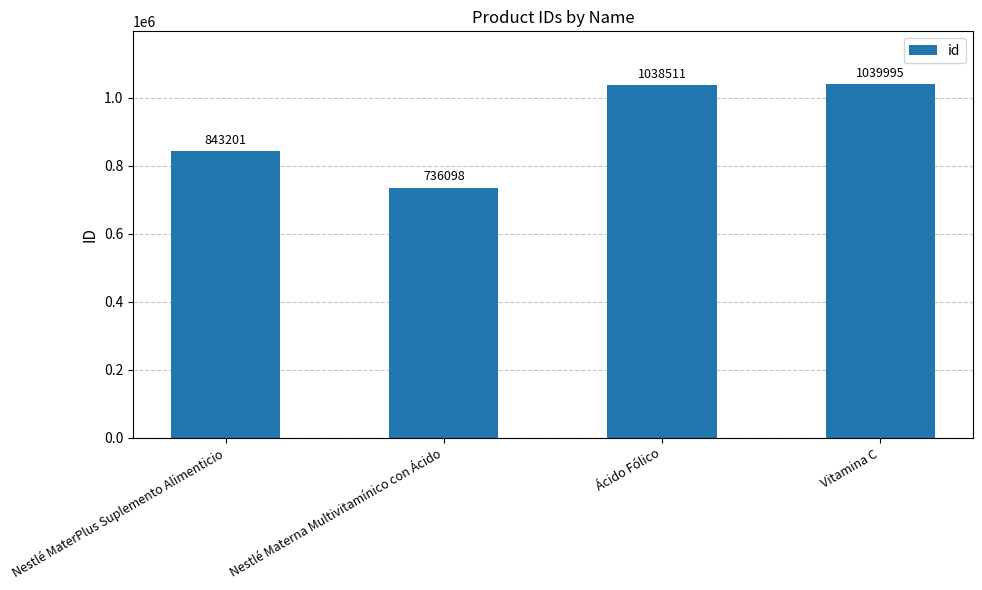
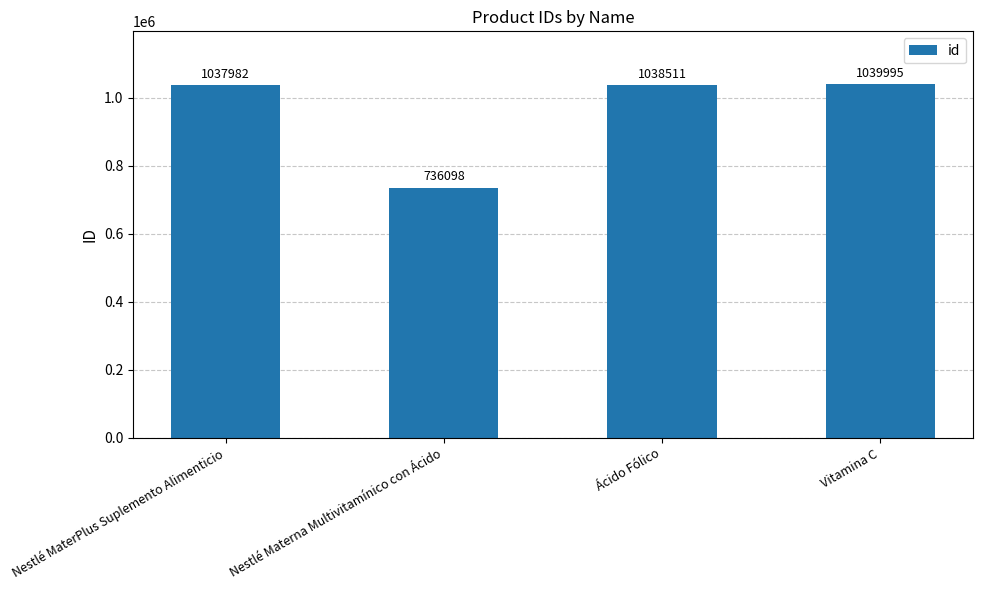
Nestlé MaterPlus Suplemento Alimenticio: 843201 -> 1037982
